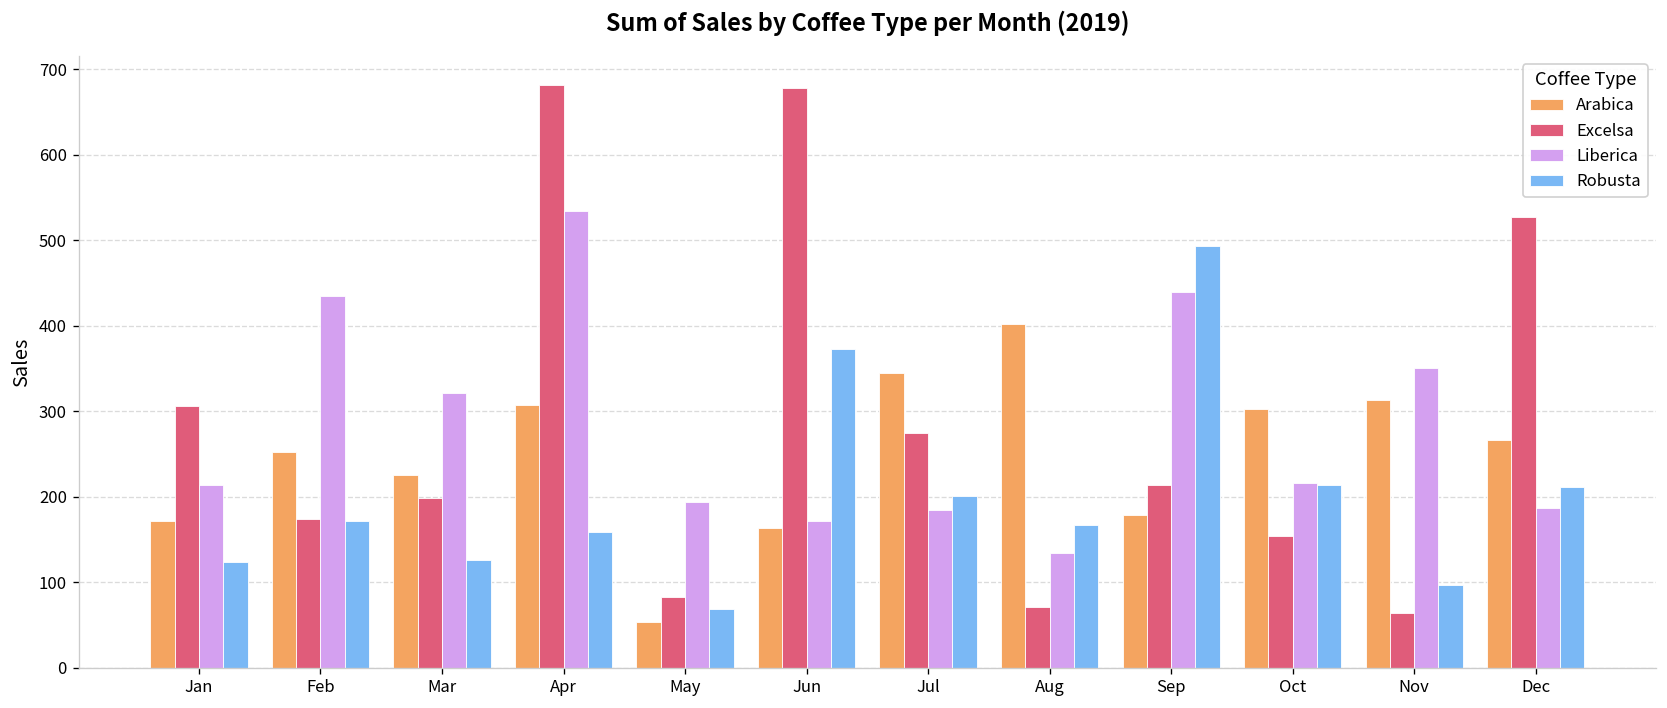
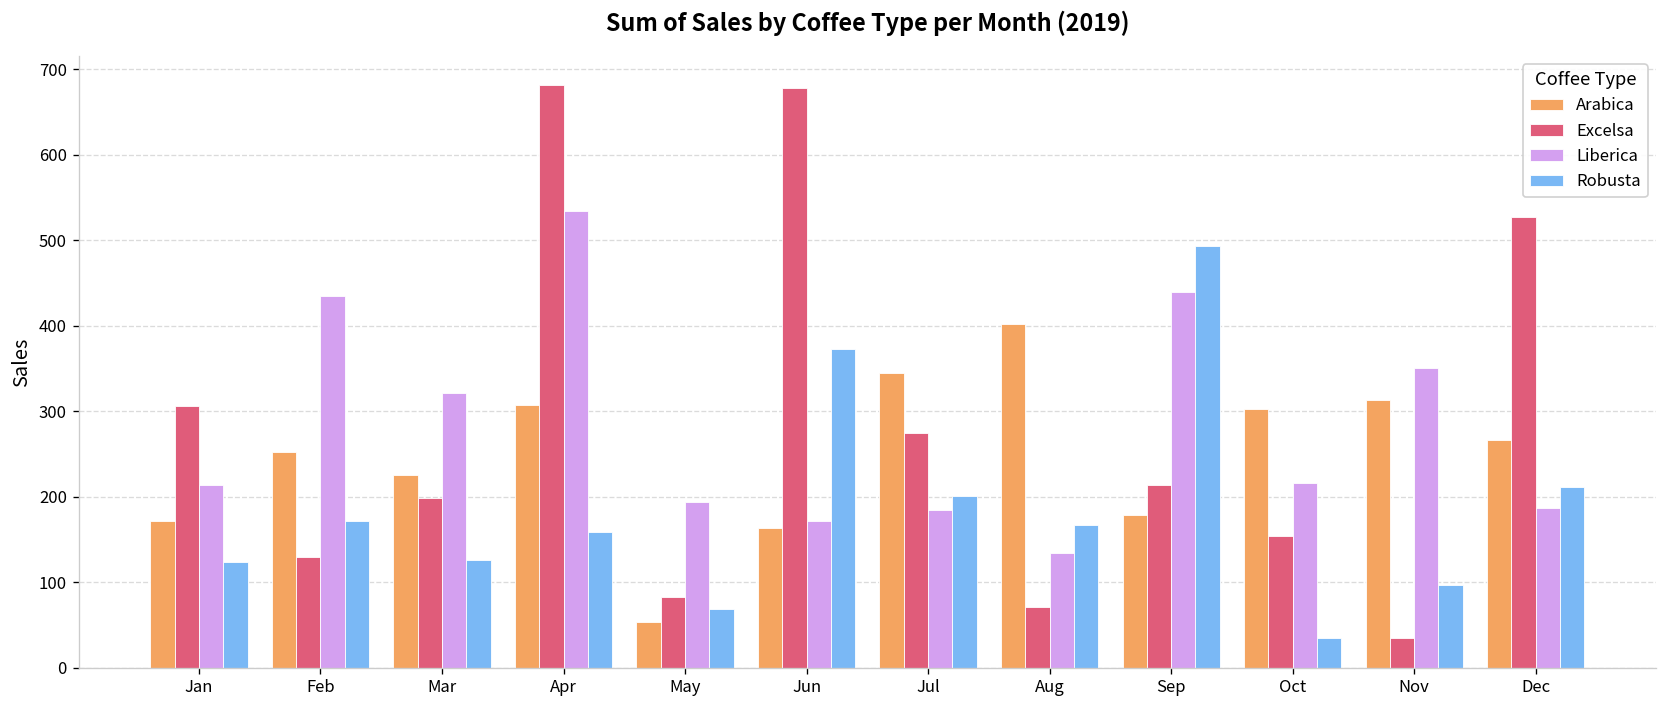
Excelsa, Feb: 170 -> 130
Robusta, Oct: 210 -> 40
Excelsa, Nov: 60 -> 30
